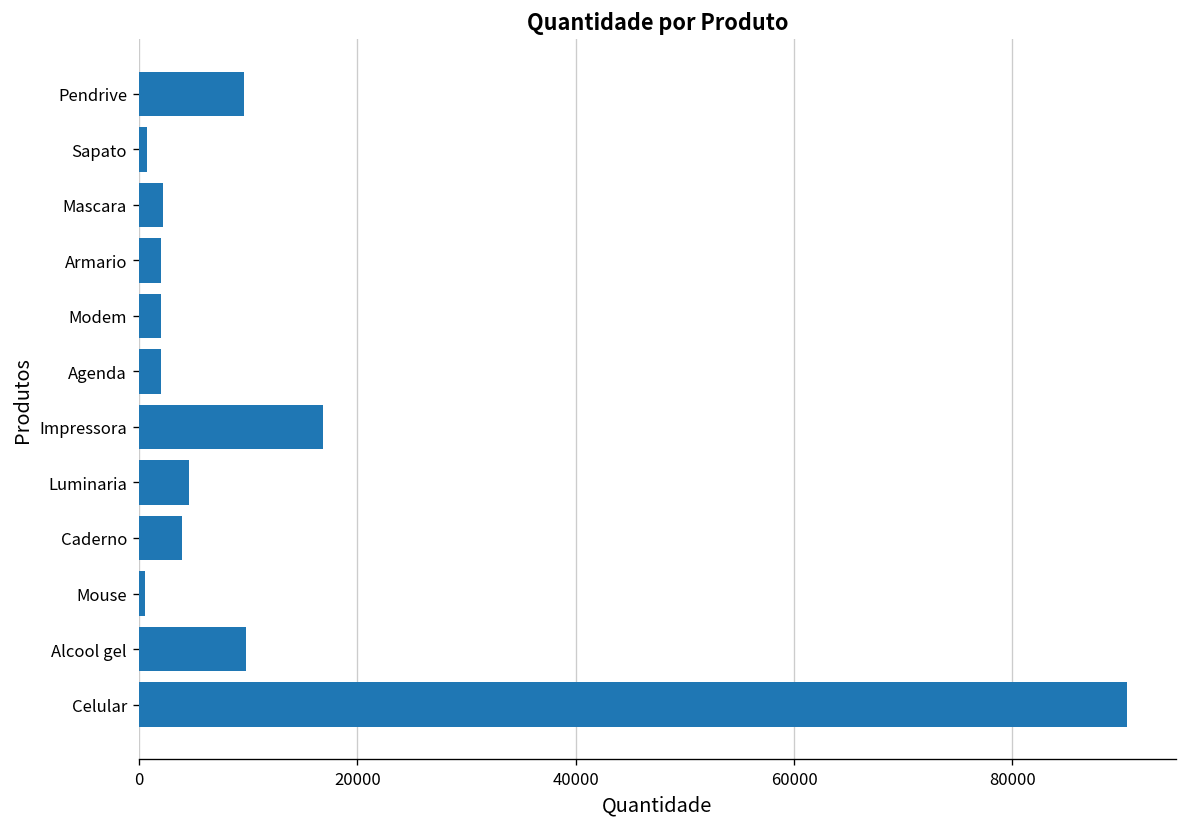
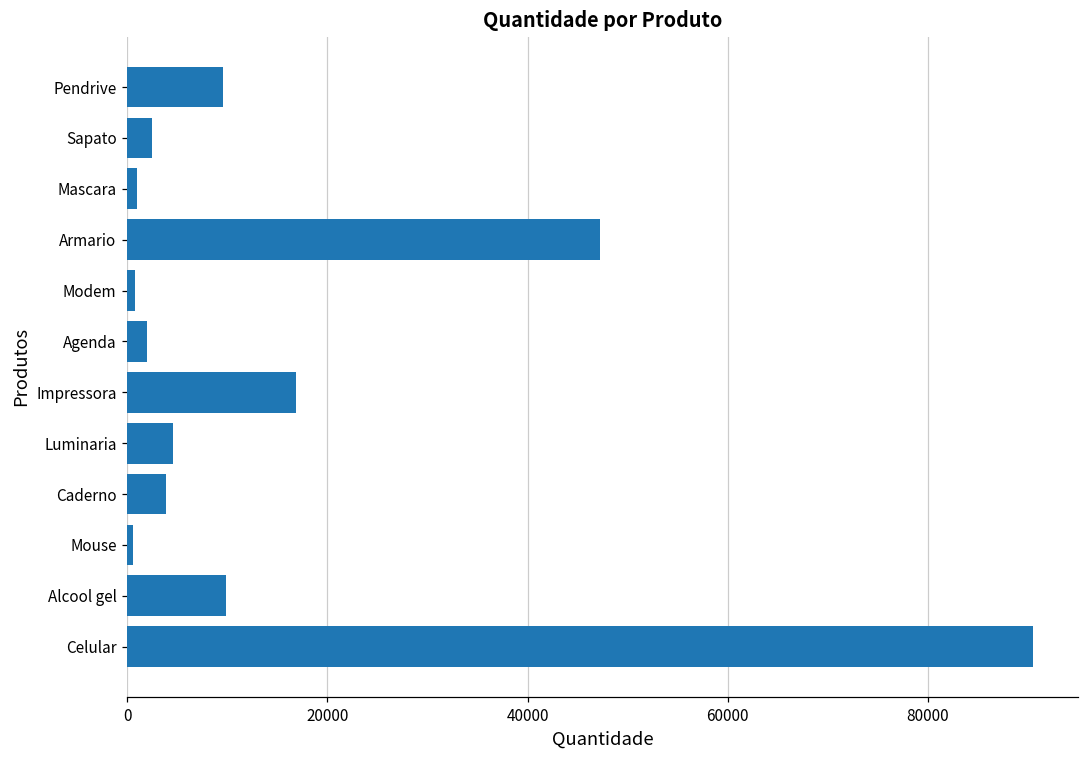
Sapato: 1000 -> 2000
Mascara: 2000 -> 1000
Armario: 2000 -> 47000
Modem: 2000 -> 1000
